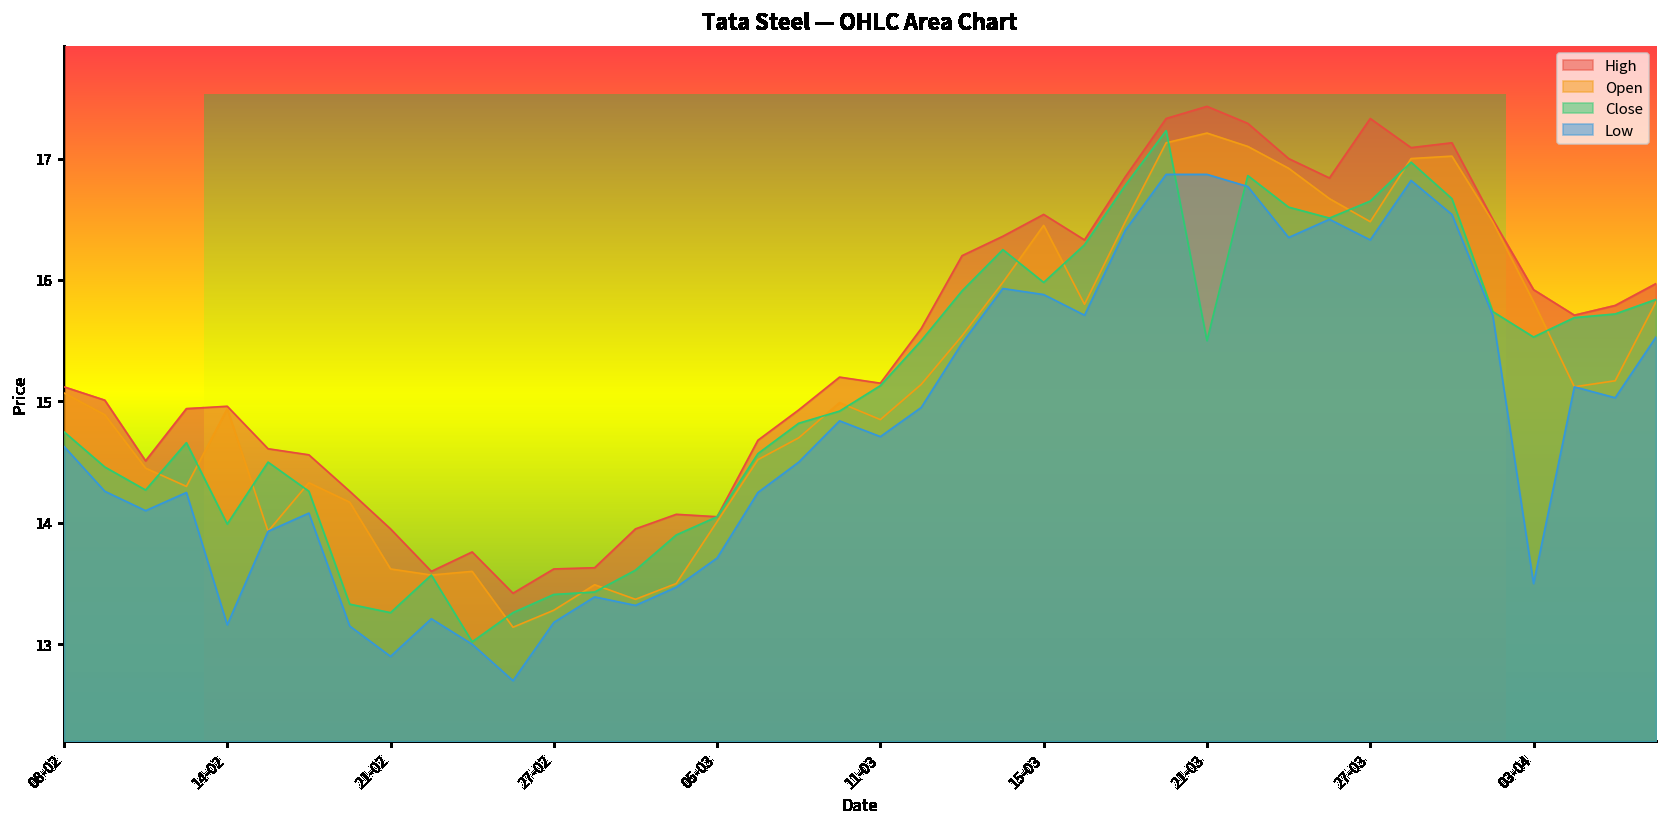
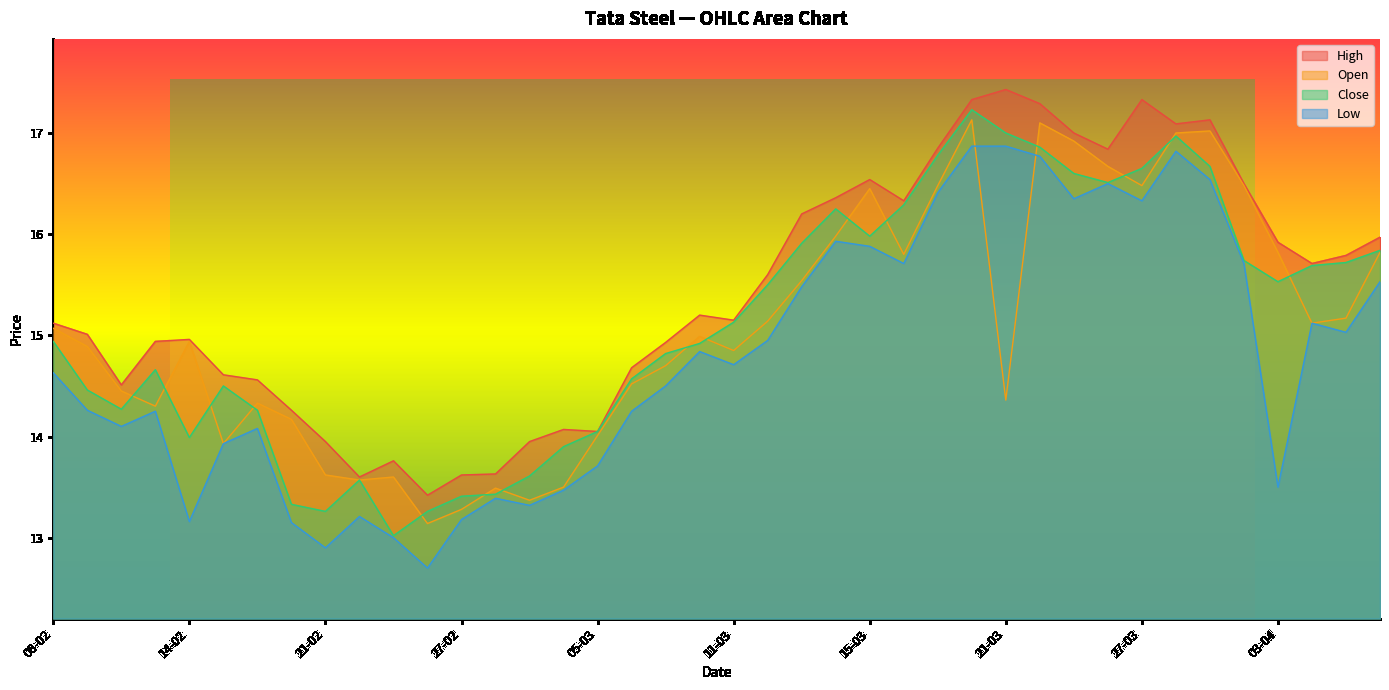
Close, 08-02: 14.75 -> 14.94
Open, 21-03: 17.21 -> 14.36
Close, 21-03: 15.5 -> 17.0
